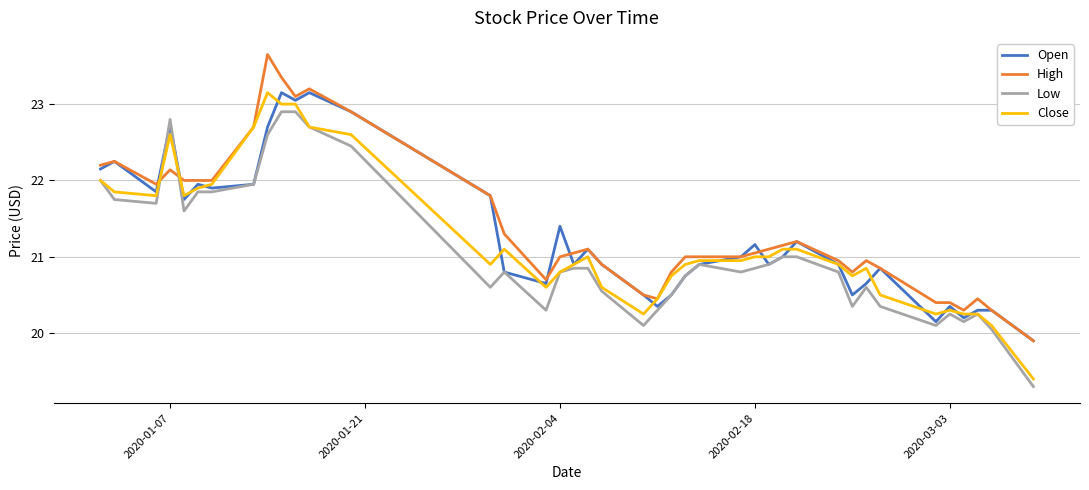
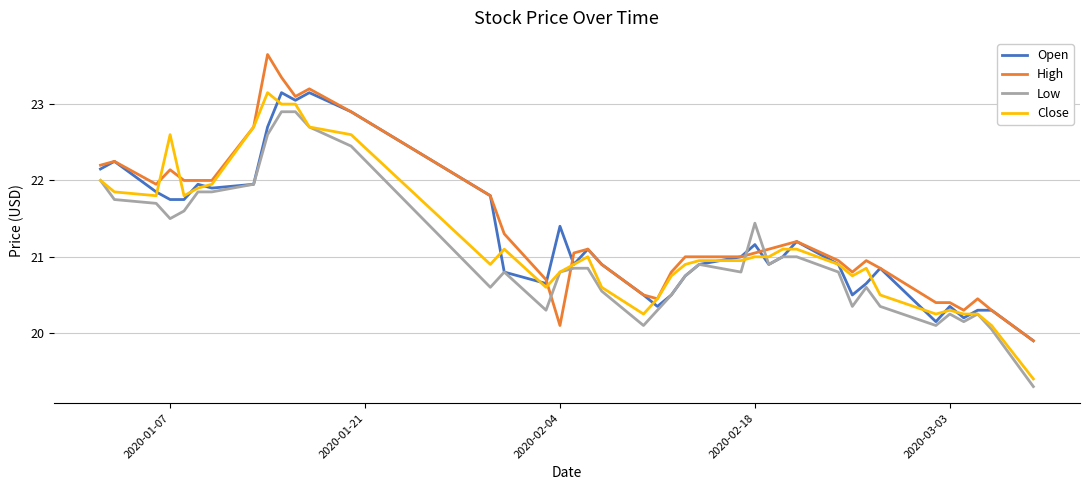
Open, 2020-01-07: 22.7 -> 21.8
Low, 2020-01-07: 22.8 -> 21.5
High, 2020-02-04: 21.0 -> 20.1
Low, 2020-02-18: 20.9 -> 21.4
